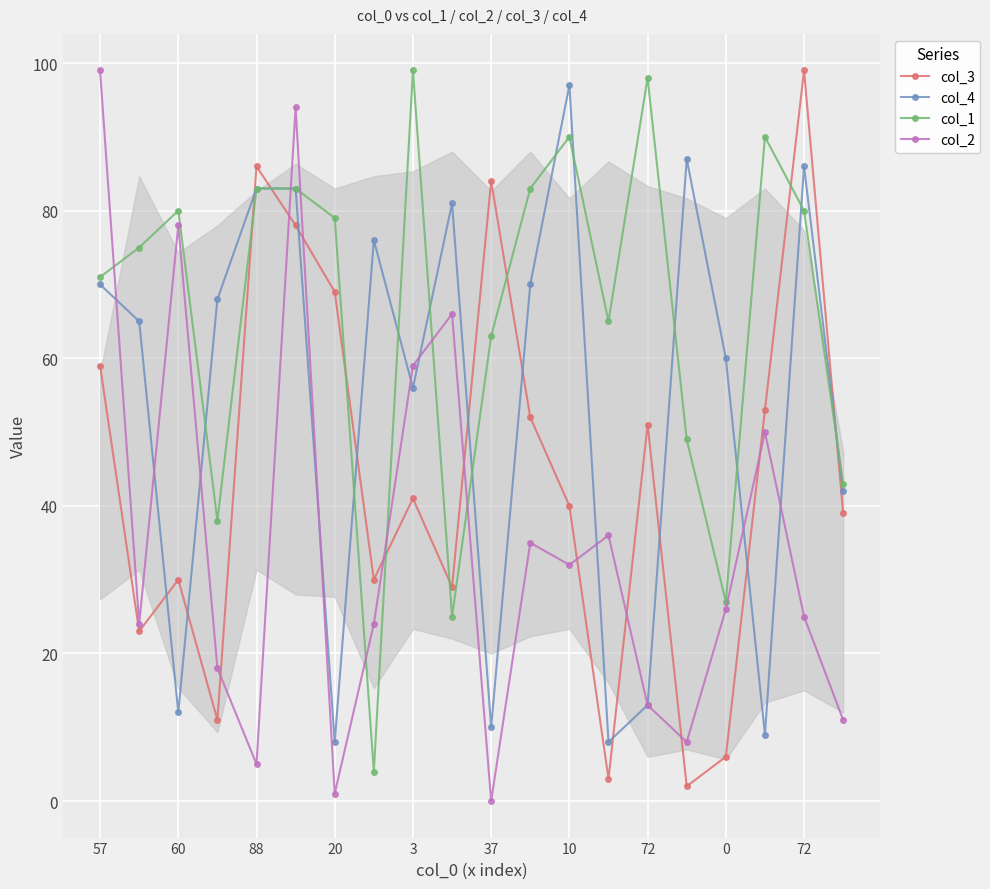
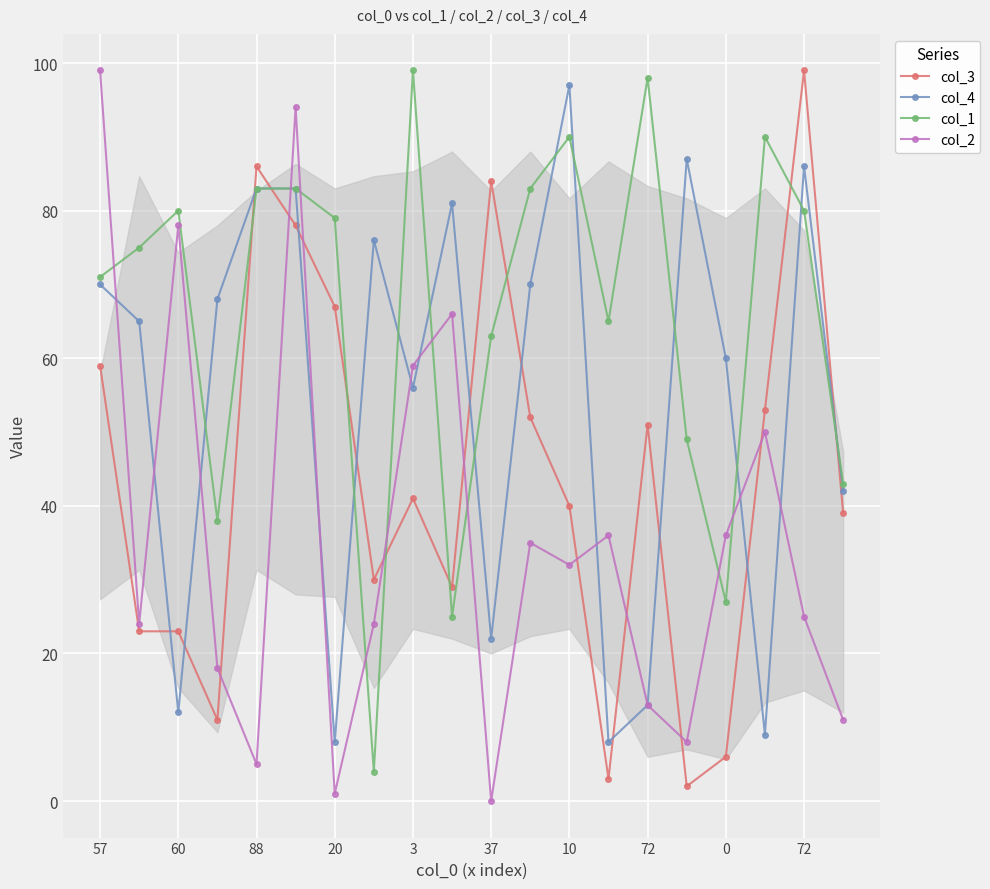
col_3, 60: 30 -> 23
col_3, 20: 69 -> 67
col_4, 37: 10 -> 22
col_2, 0: 26 -> 36
